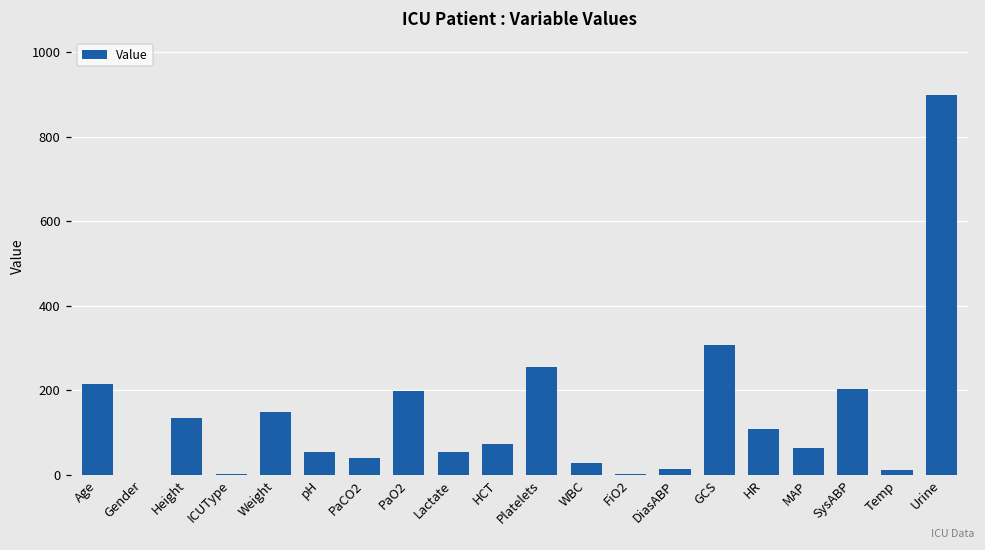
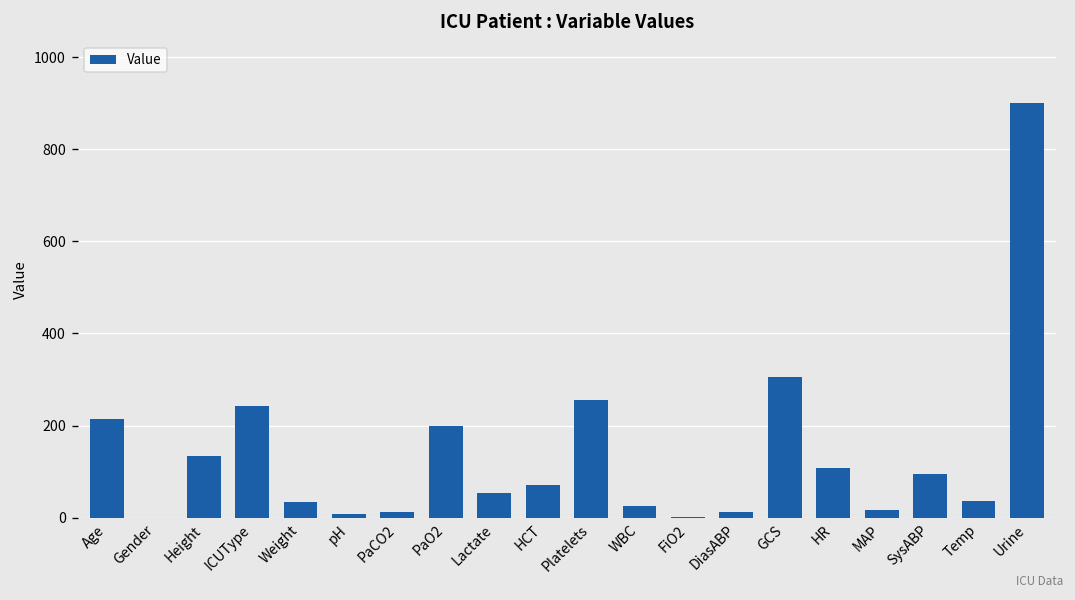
ICUType: 0 -> 240
Weight: 150 -> 30
pH: 50 -> 10
PaCO2: 40 -> 10
MAP: 60 -> 20
SysABP: 200 -> 100
Temp: 10 -> 40
